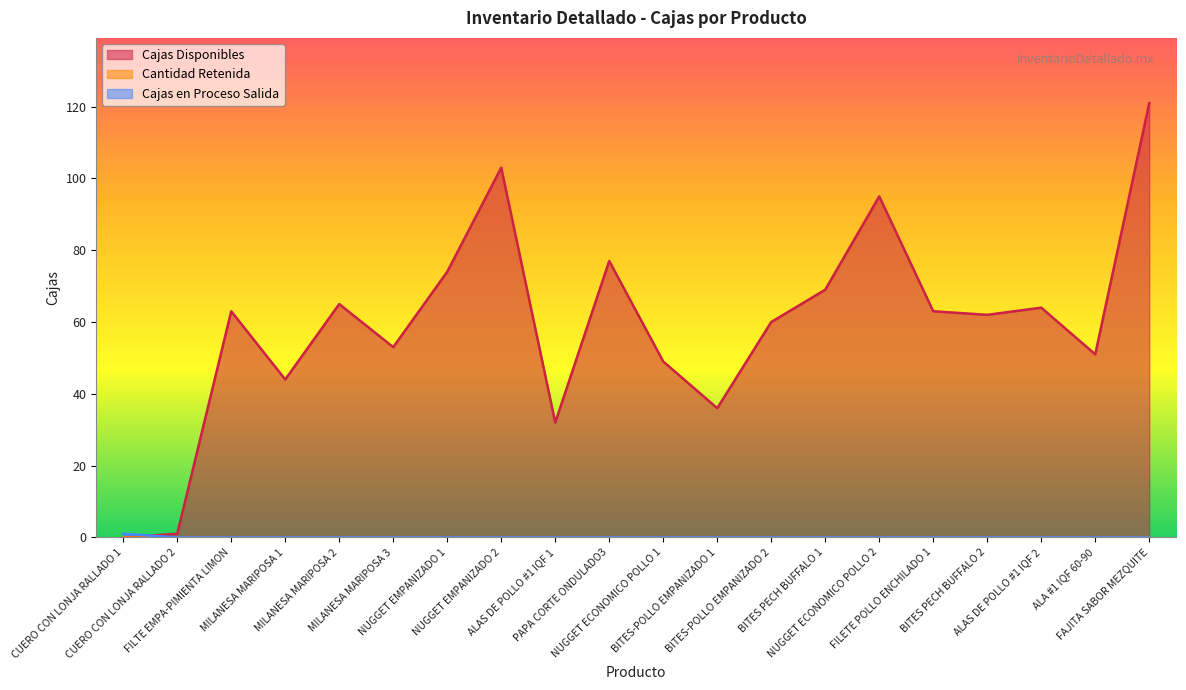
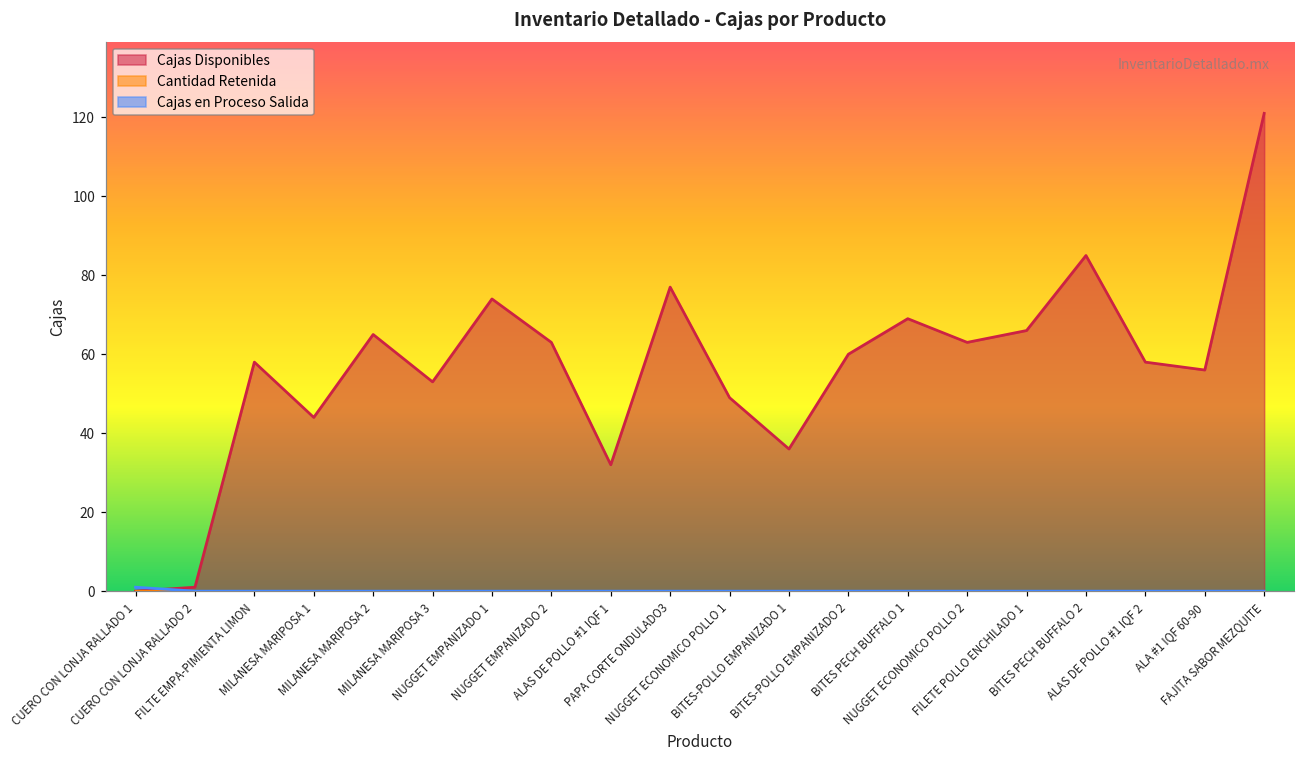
Cajas Disponibles, FILTE EMPA-PIMIENTA LIMON: 63 -> 58
Cajas Disponibles, NUGGET EMPANIZADO 2: 103 -> 63
Cajas Disponibles, NUGGET ECONOMICO POLLO 2: 95 -> 63
Cajas Disponibles, FILETE POLLO ENCHILADO 1: 63 -> 66
Cajas Disponibles, BITES PECH BUFFALO 2: 62 -> 85
Cajas Disponibles, ALAS DE POLLO #1 IQF 2: 64 -> 58
Cajas Disponibles, ALA #1 IQF 60-90: 51 -> 56
